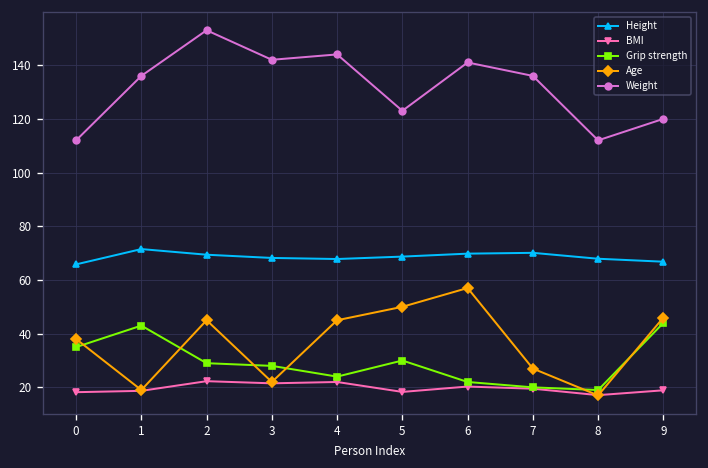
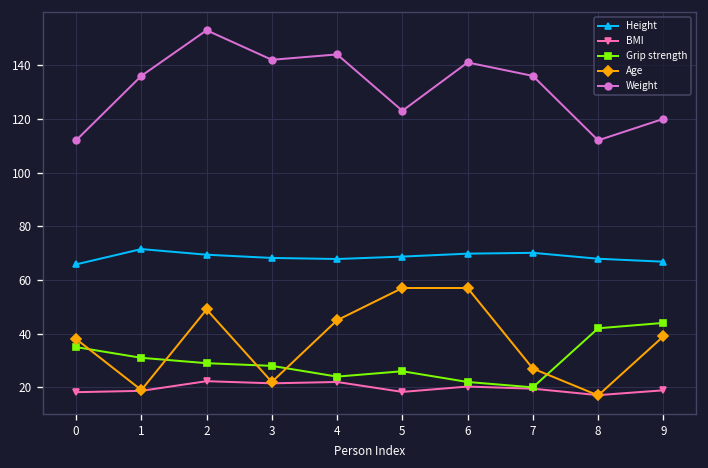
Grip strength, 1: 43 -> 31
Age, 2: 45 -> 49
Grip strength, 5: 30 -> 26
Age, 5: 50 -> 57
Grip strength, 8: 19 -> 42
Age, 9: 46 -> 39
